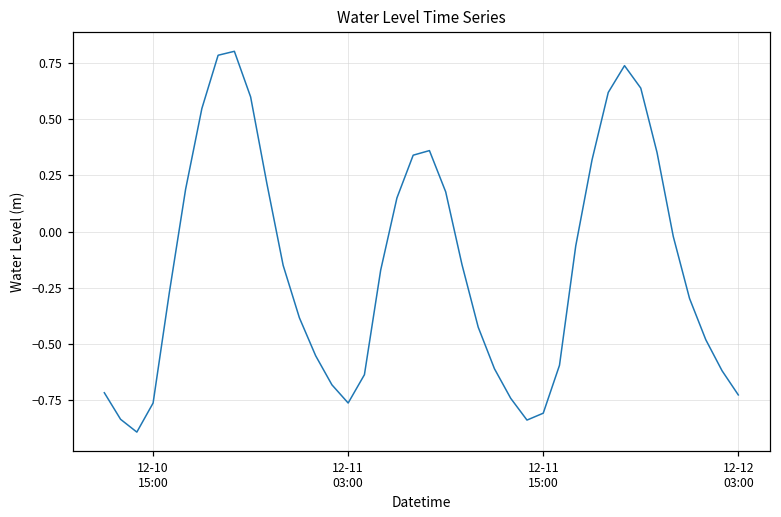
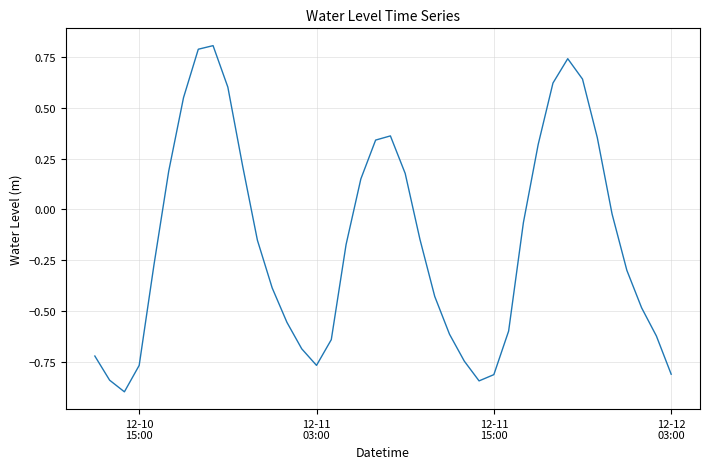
12-12 03:00: -0.73 -> -0.81
